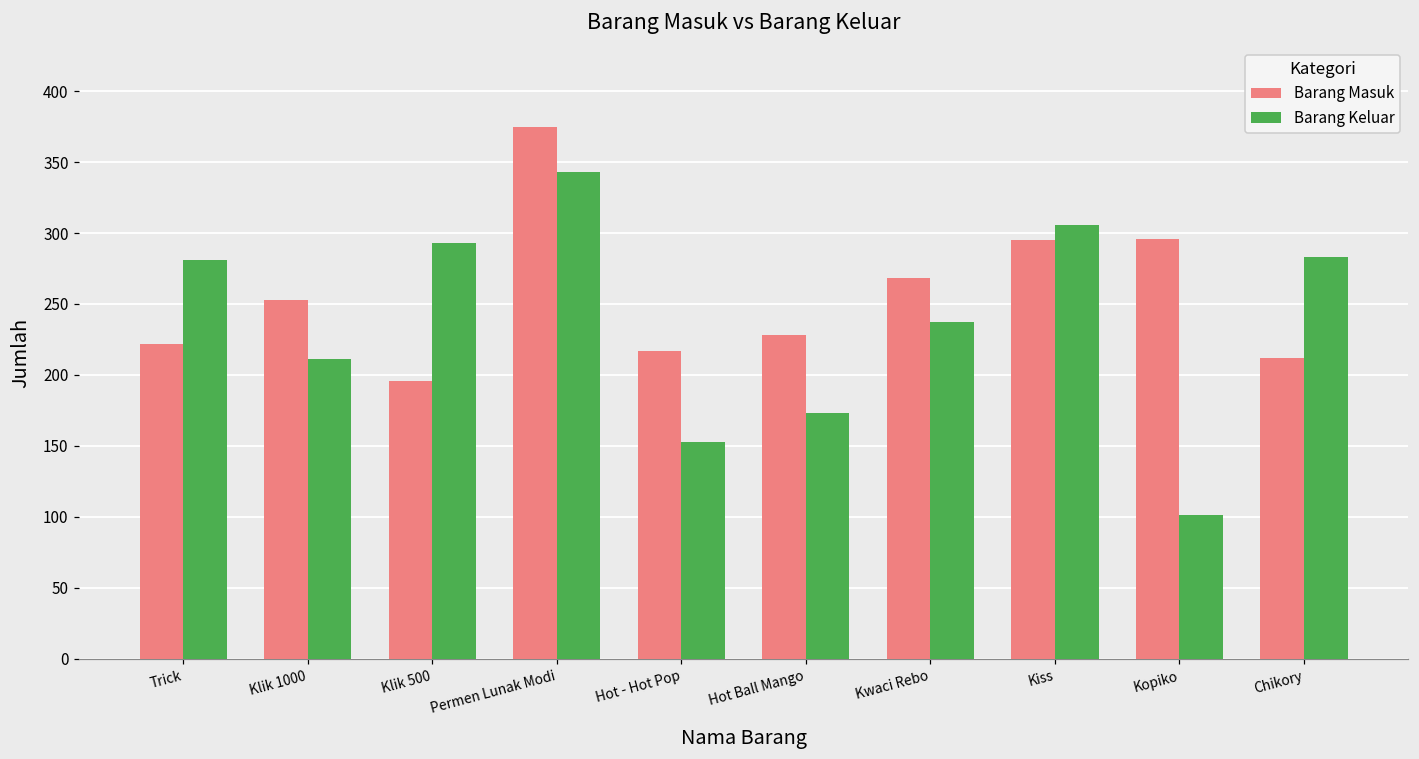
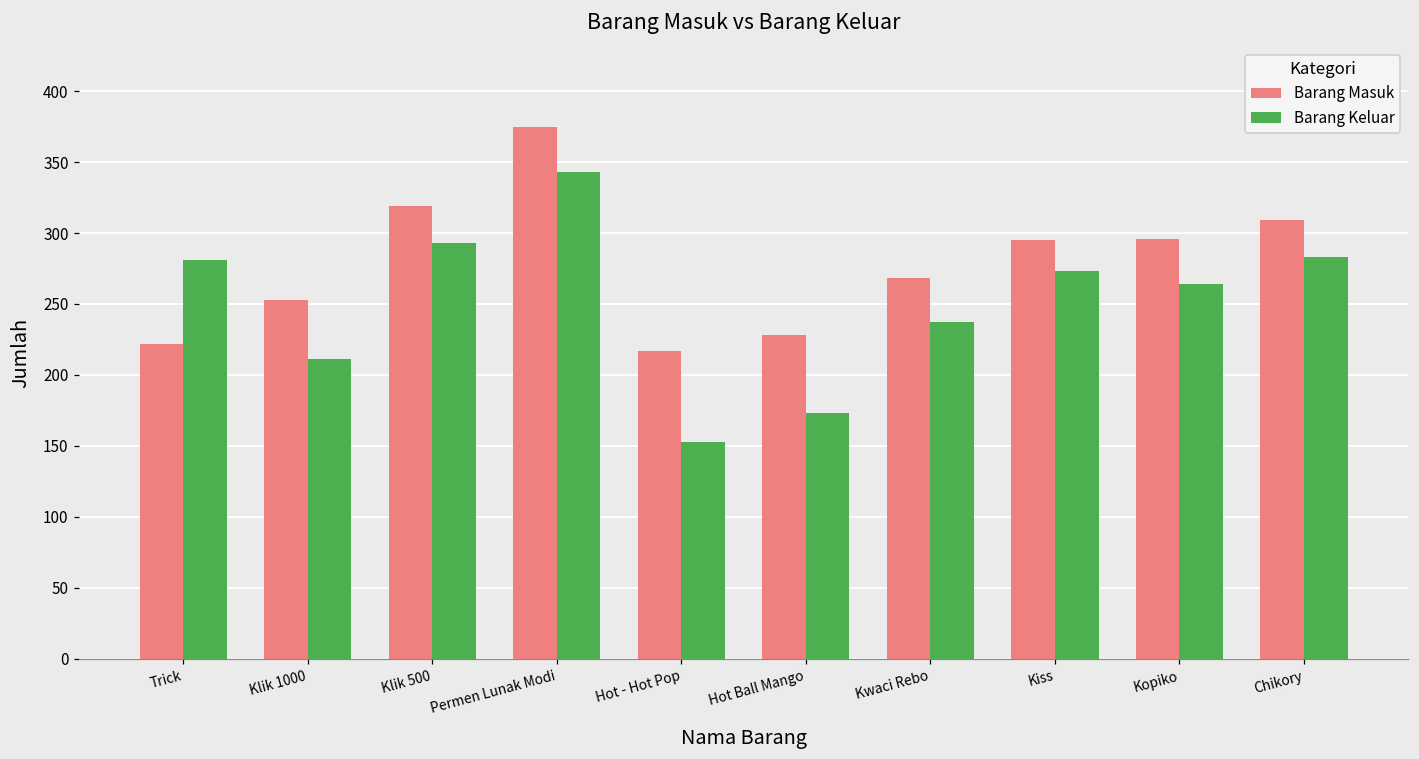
Barang Masuk, Klik 500: 196 -> 319
Barang Keluar, Kiss: 306 -> 273
Barang Keluar, Kopiko: 101 -> 264
Barang Masuk, Chikory: 212 -> 309
